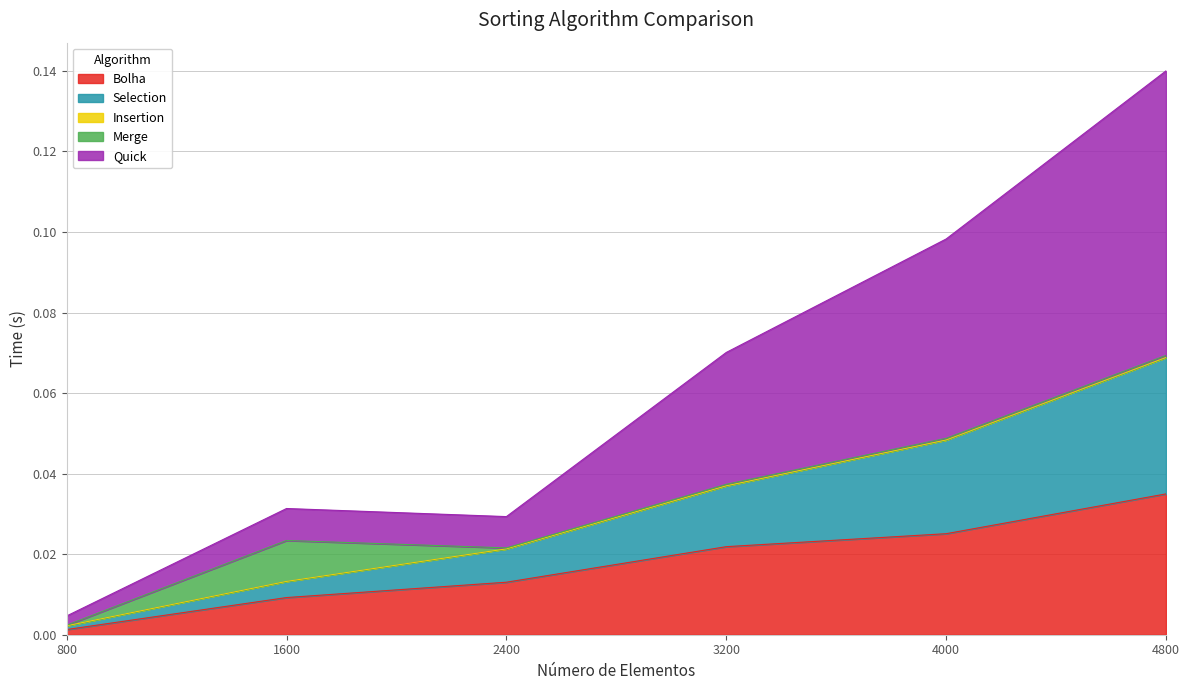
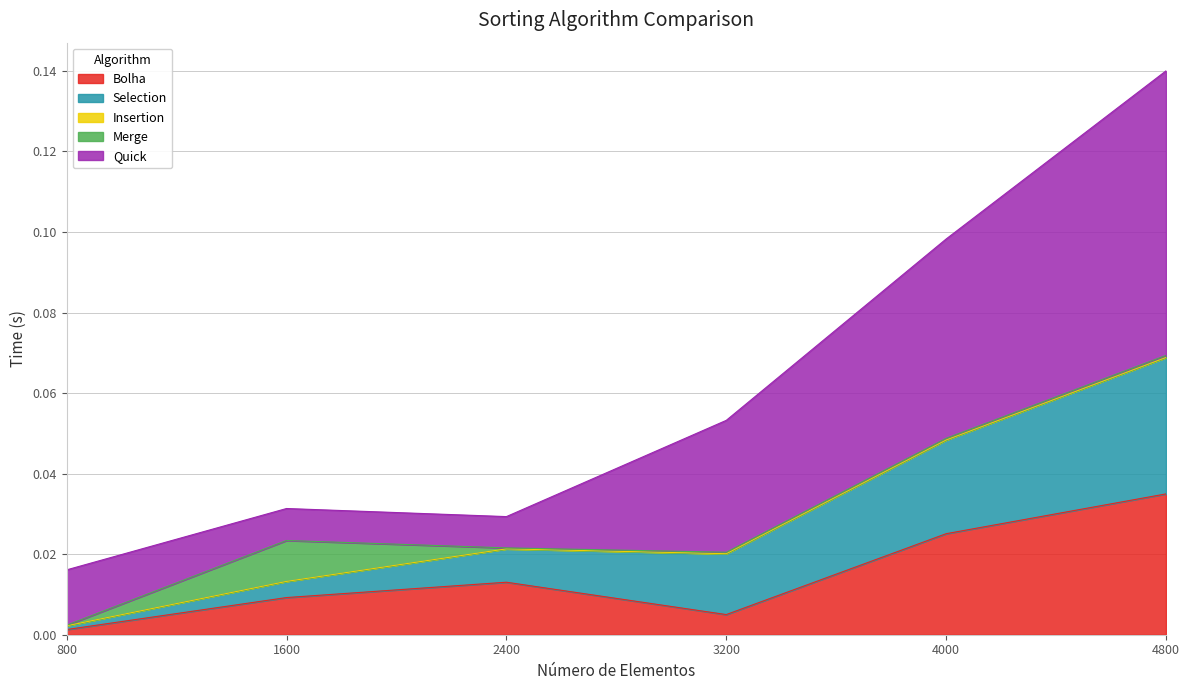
Quick, 800: 0.002 -> 0.014
Bolha, 3200: 0.022 -> 0.005
